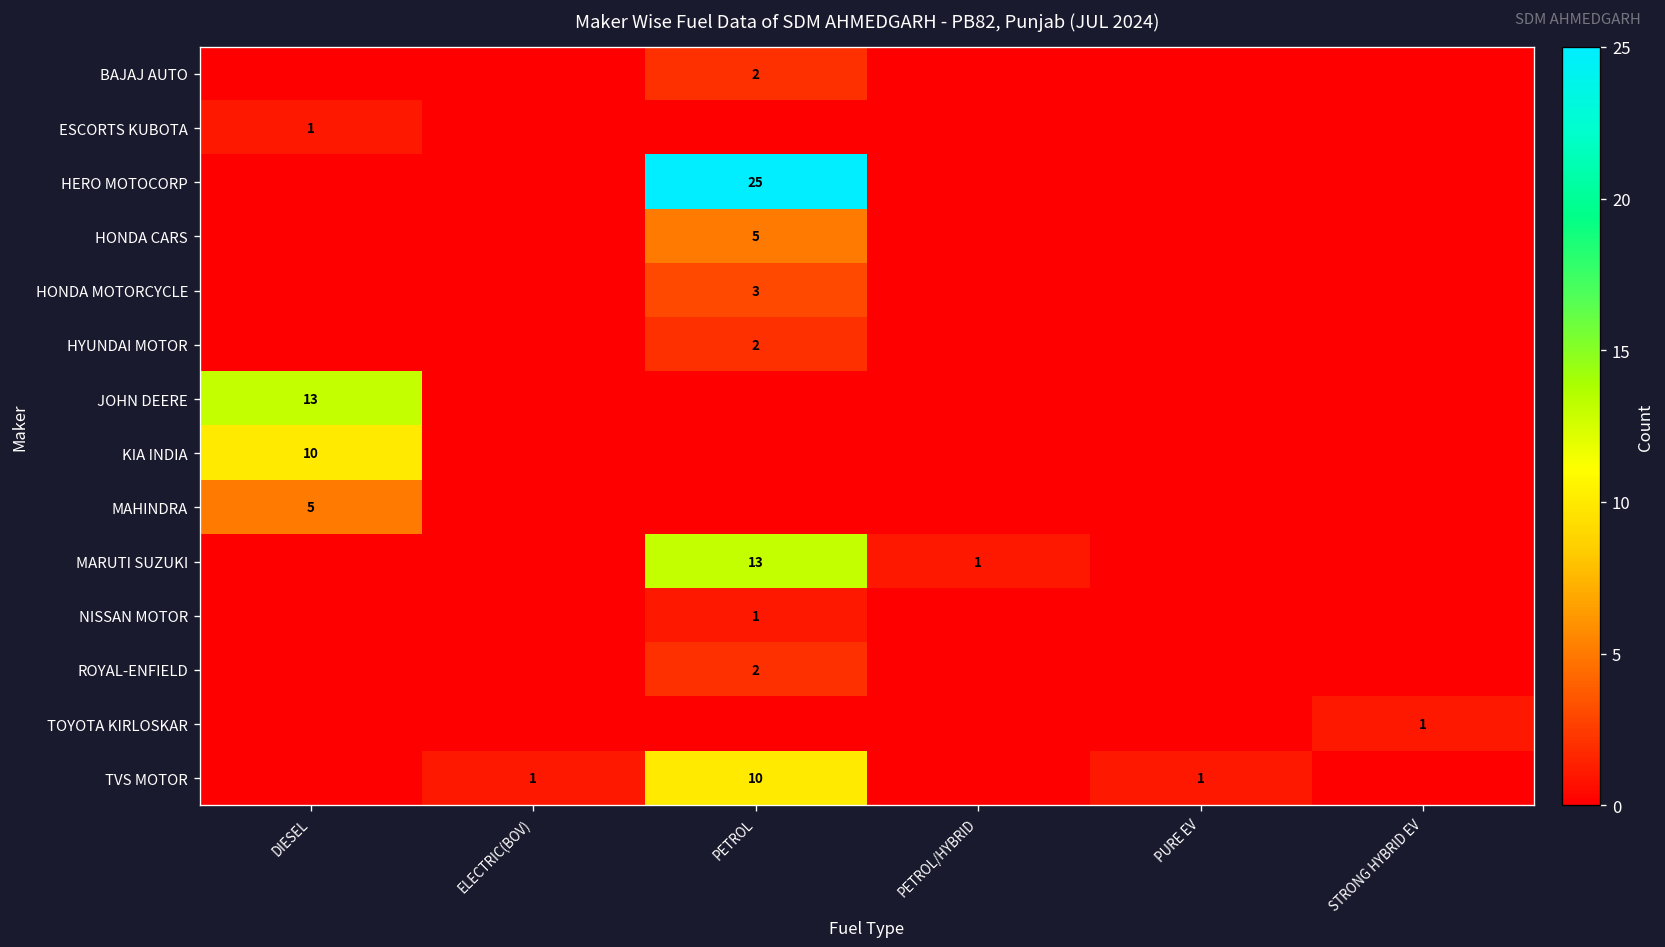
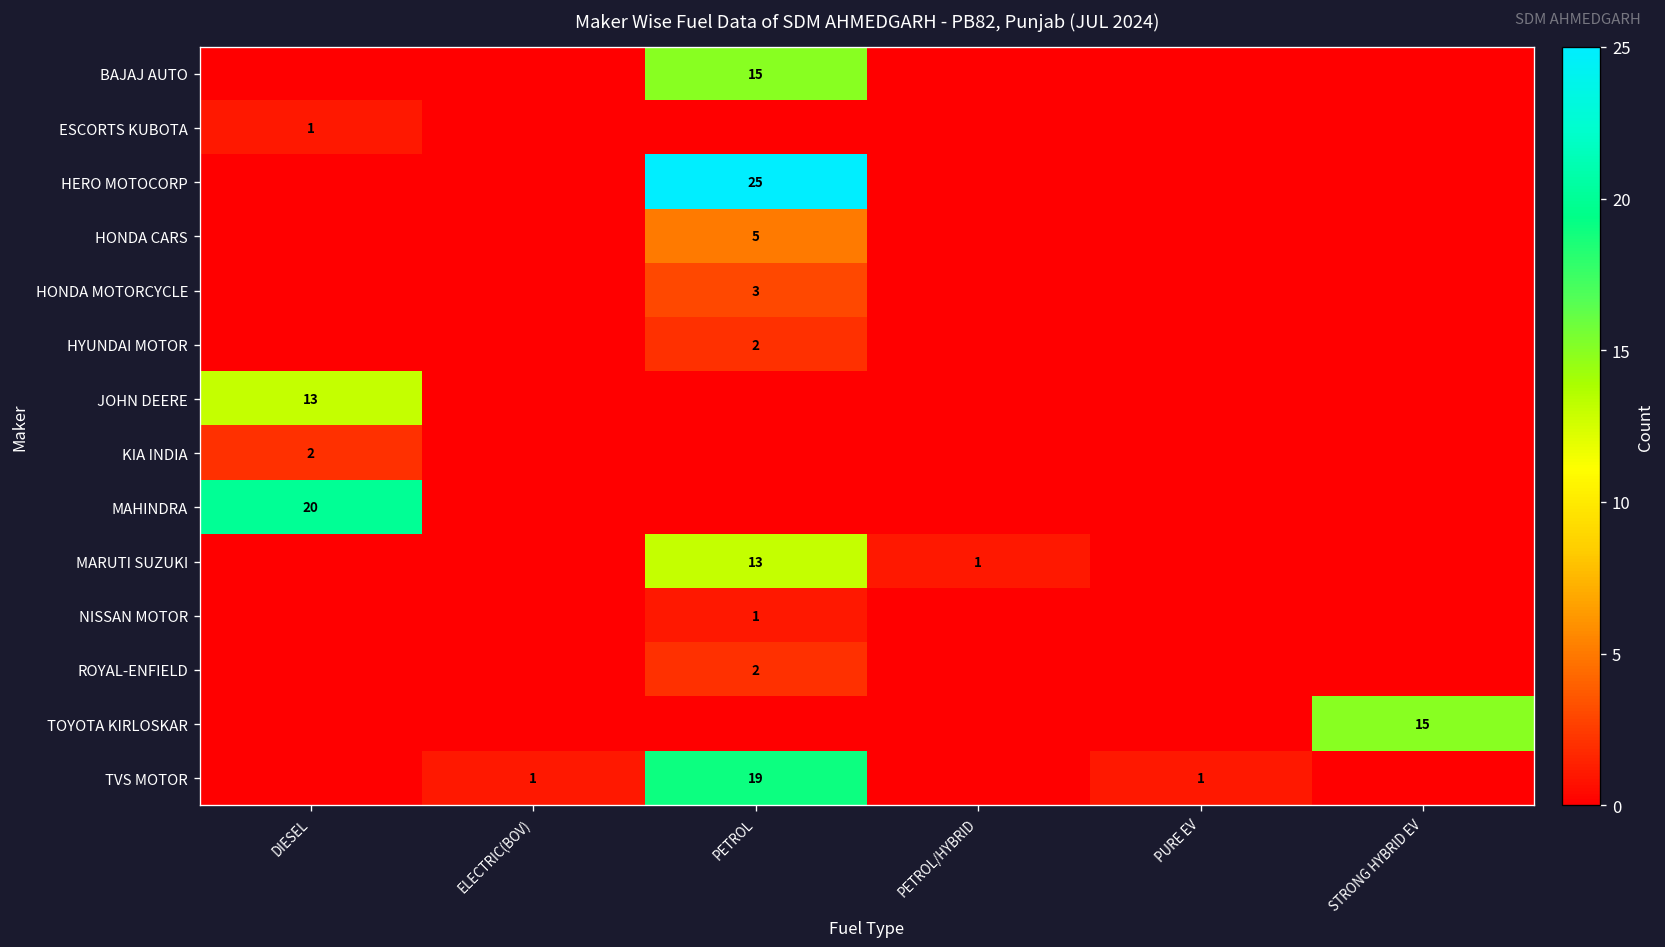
BAJAJ AUTO, PETROL: 2 -> 15
KIA INDIA, DIESEL: 10 -> 2
MAHINDRA, DIESEL: 5 -> 20
TOYOTA KIRLOSKAR, STRONG HYBRID EV: 1 -> 15
TVS MOTOR, PETROL: 10 -> 19
